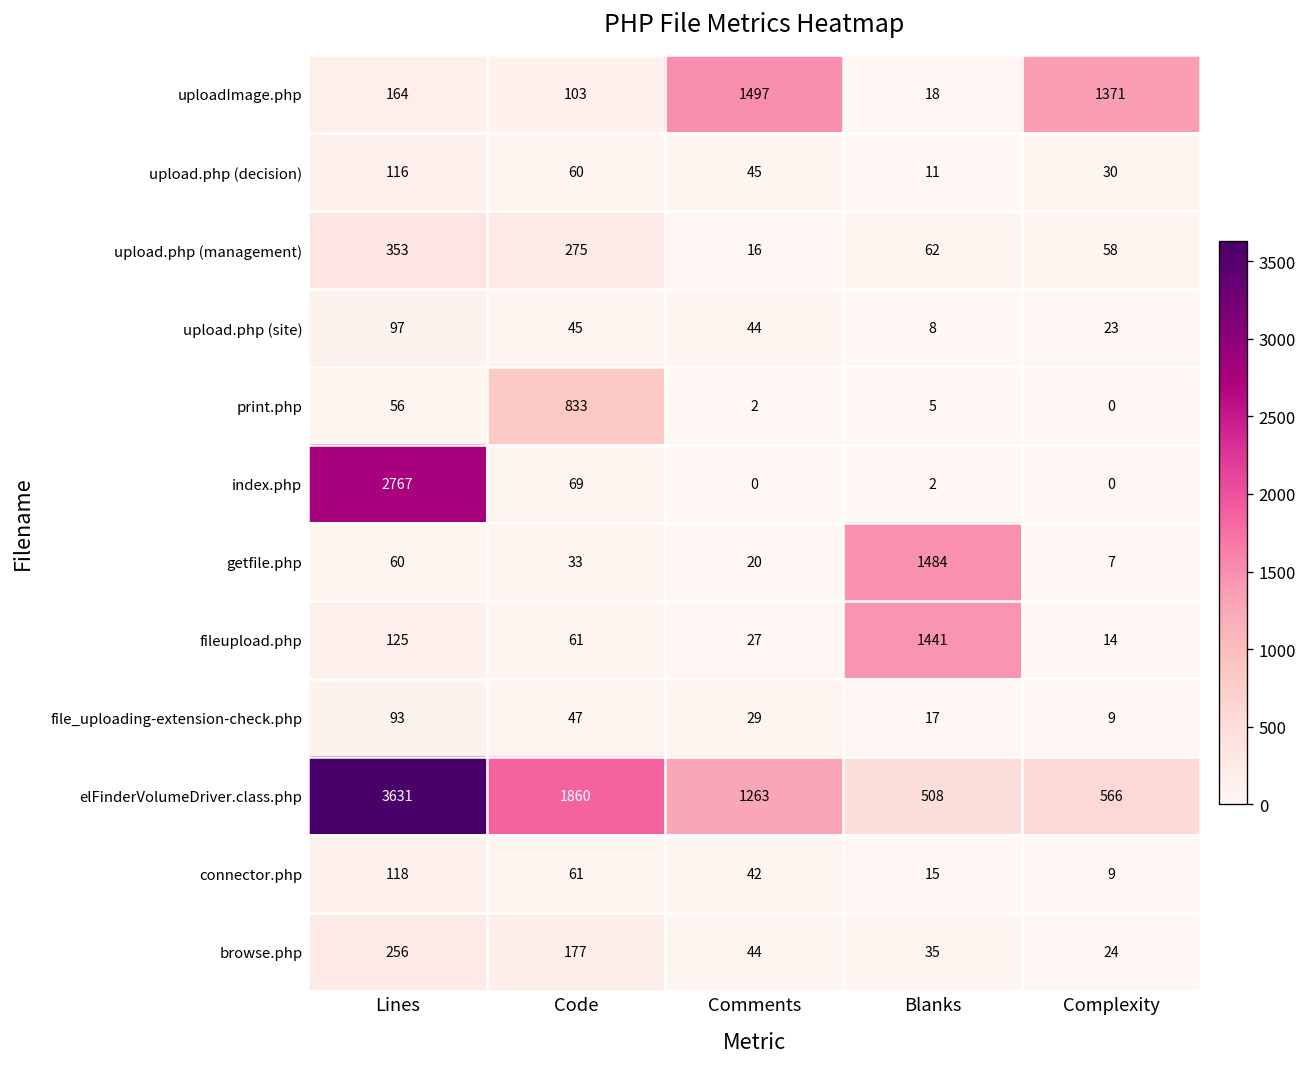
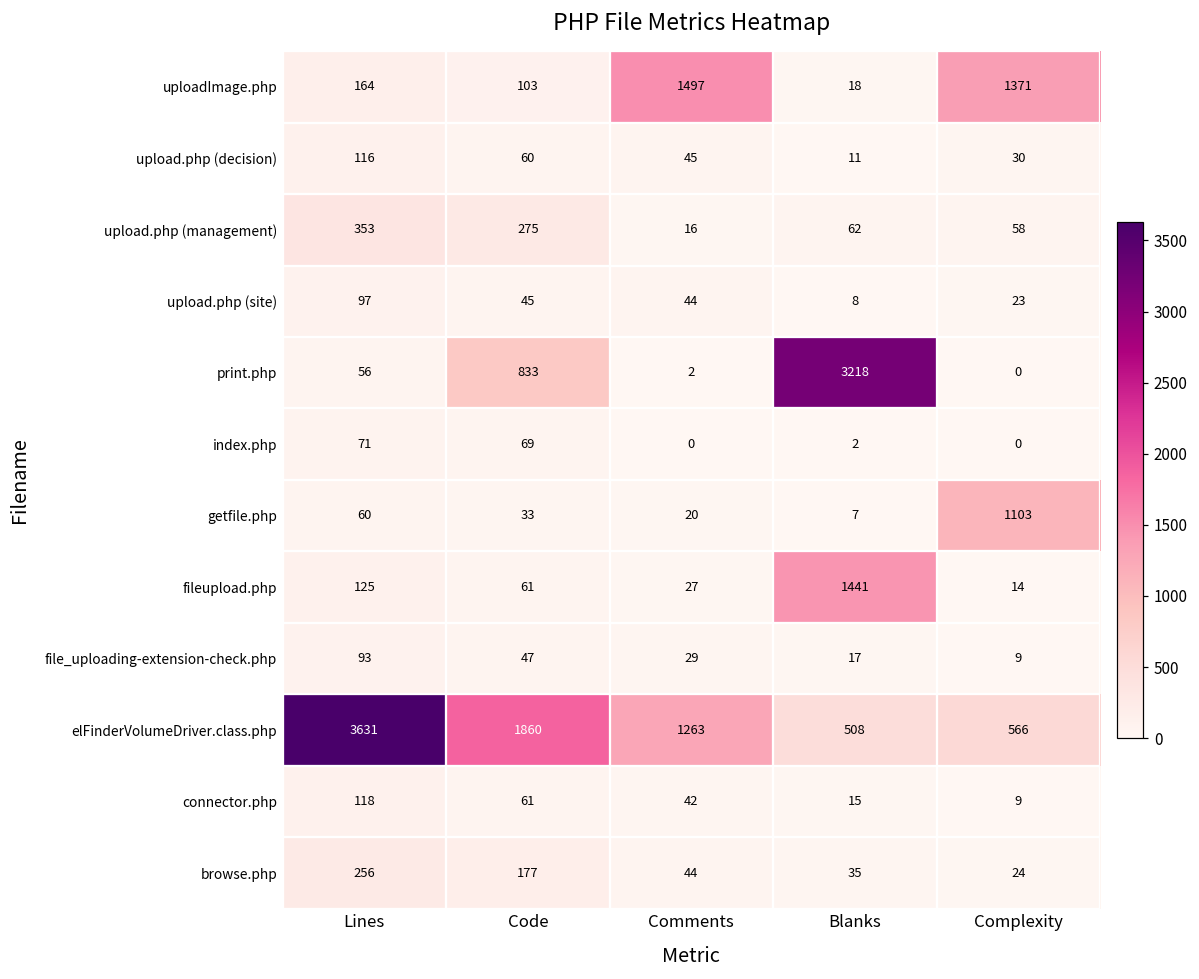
print.php, Blanks: 5 -> 3218
index.php, Lines: 2767 -> 71
getfile.php, Blanks: 1484 -> 7
getfile.php, Complexity: 7 -> 1103
